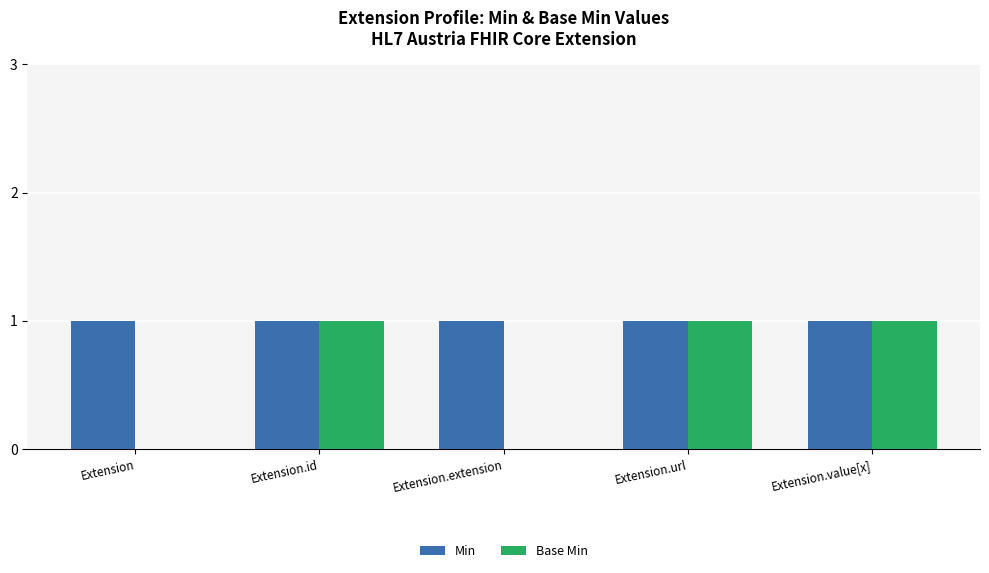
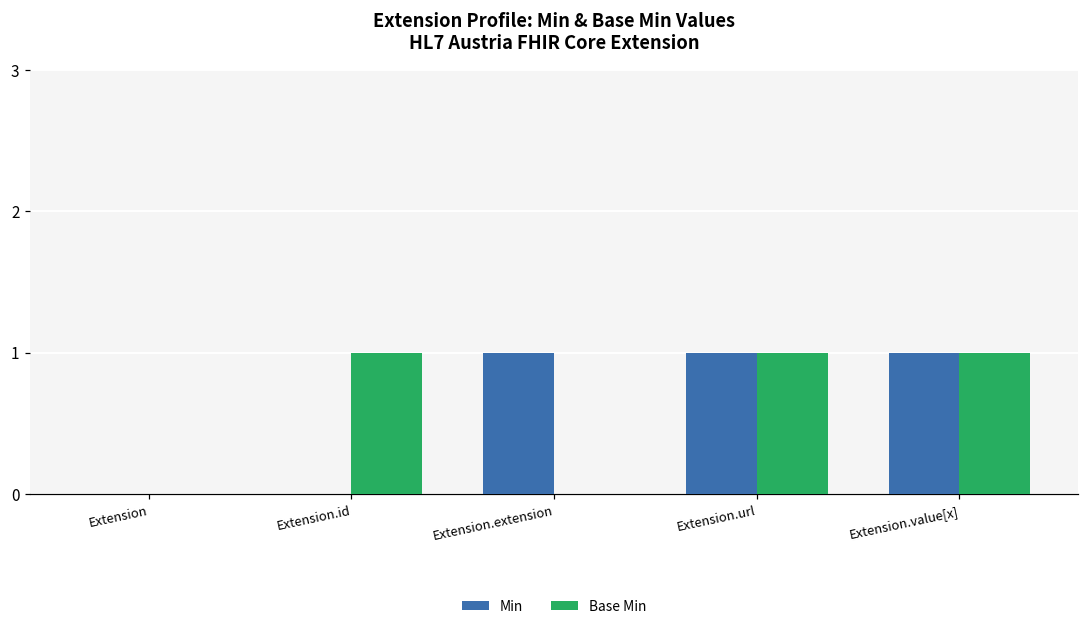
Min, Extension: 1 -> 0
Min, Extension.id: 1 -> 0
